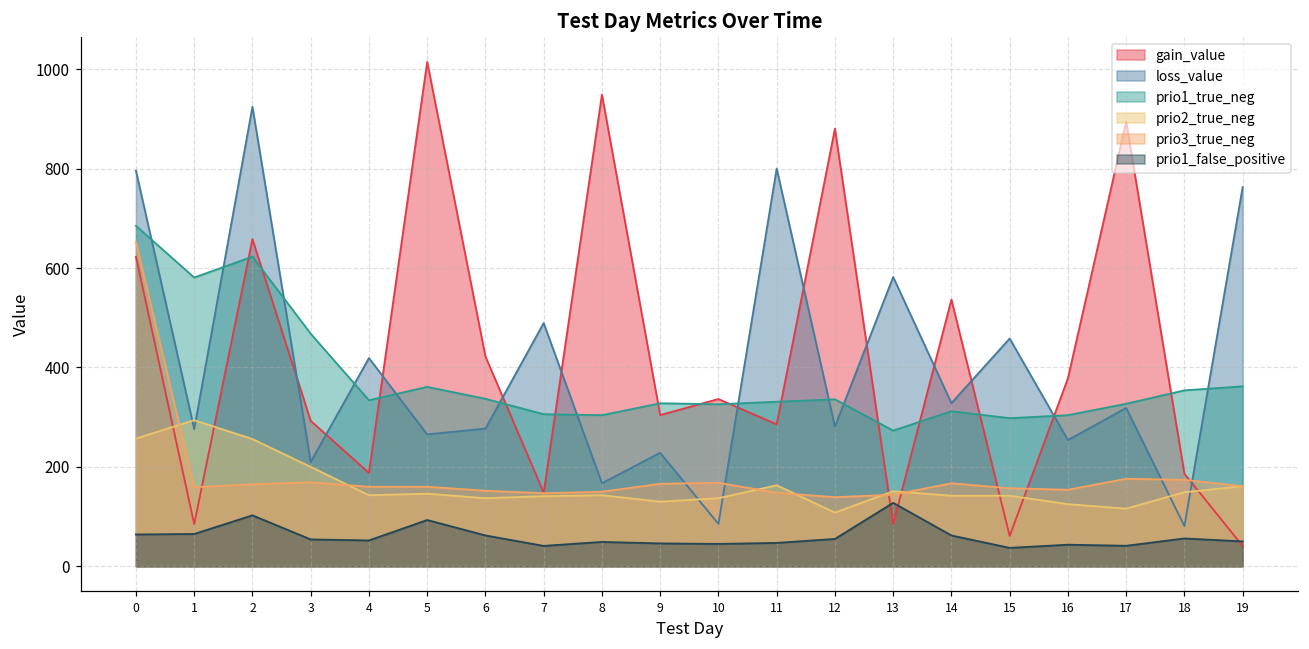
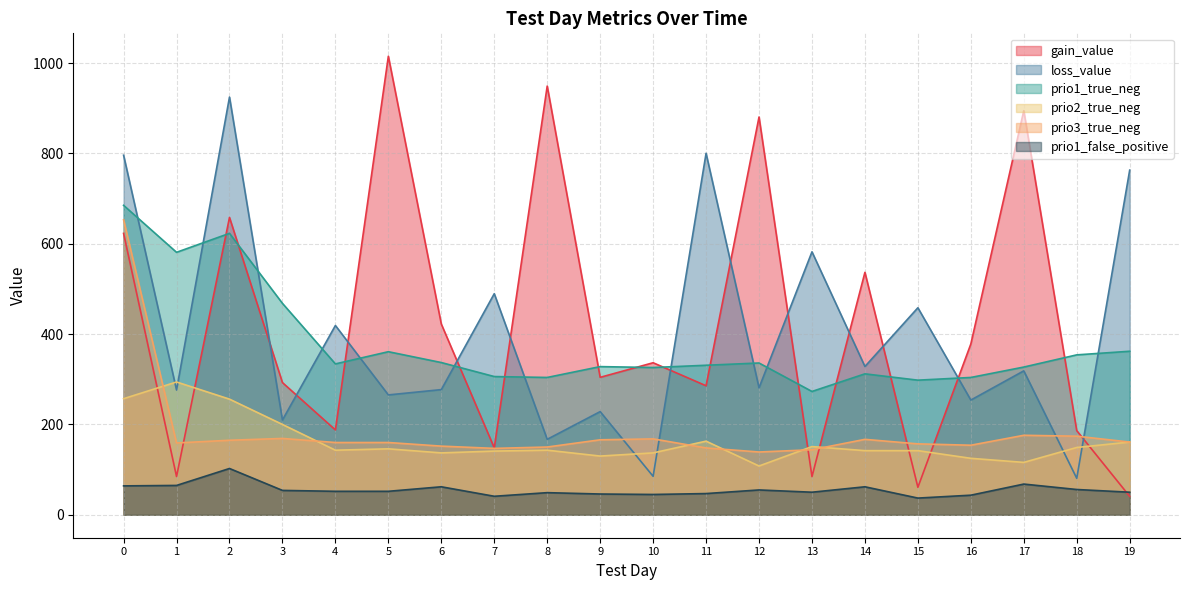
prio1_false_positive, 5: 90 -> 50
prio1_false_positive, 13: 130 -> 50
prio1_false_positive, 17: 40 -> 70
